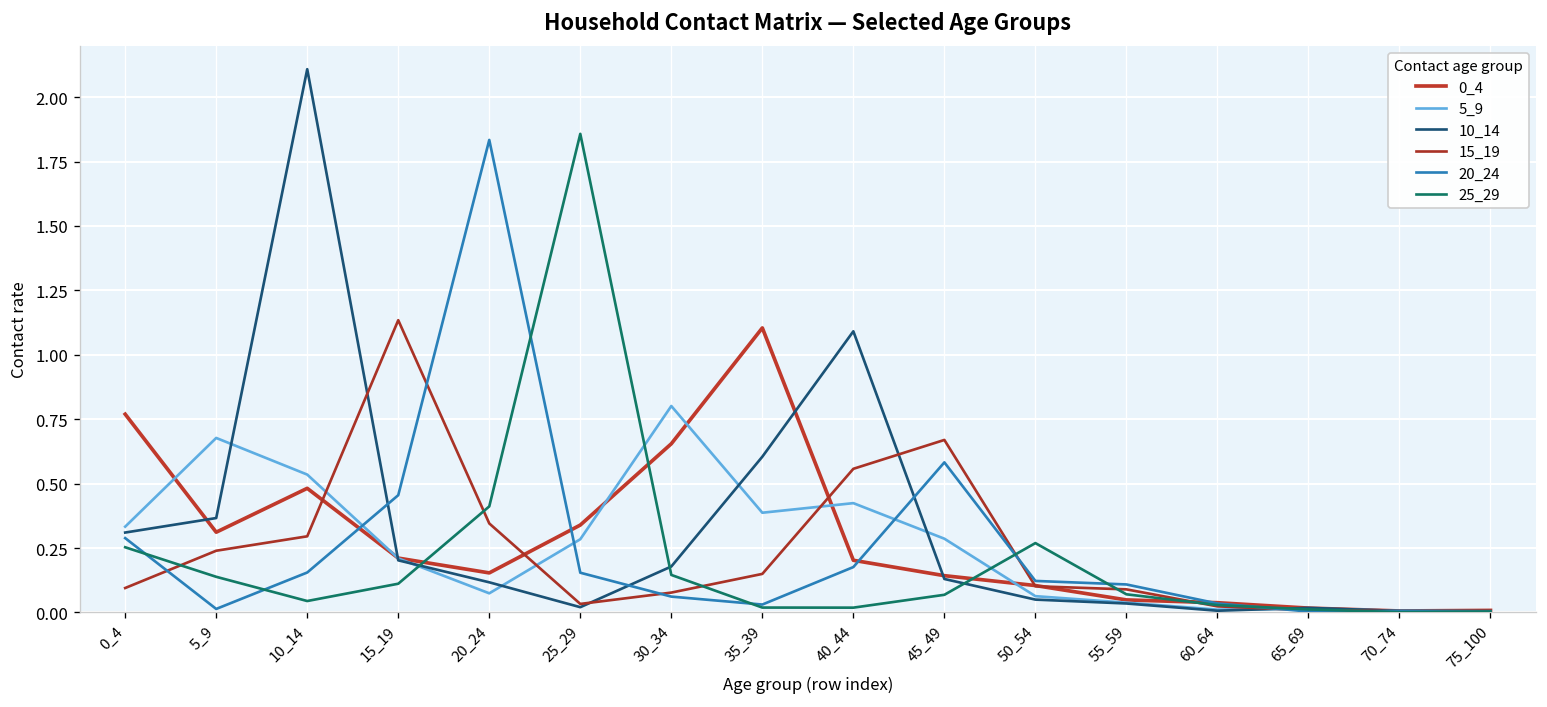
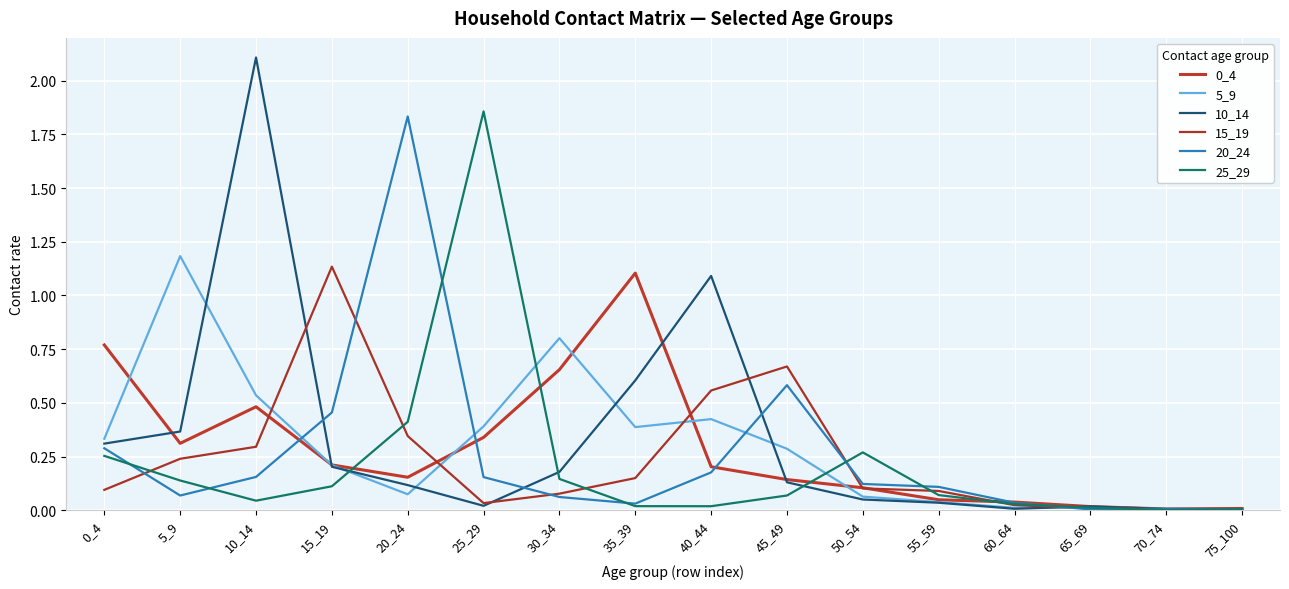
5_9, 5_9: 0.68 -> 1.18
20_24, 5_9: 0.01 -> 0.07
5_9, 25_29: 0.28 -> 0.39
